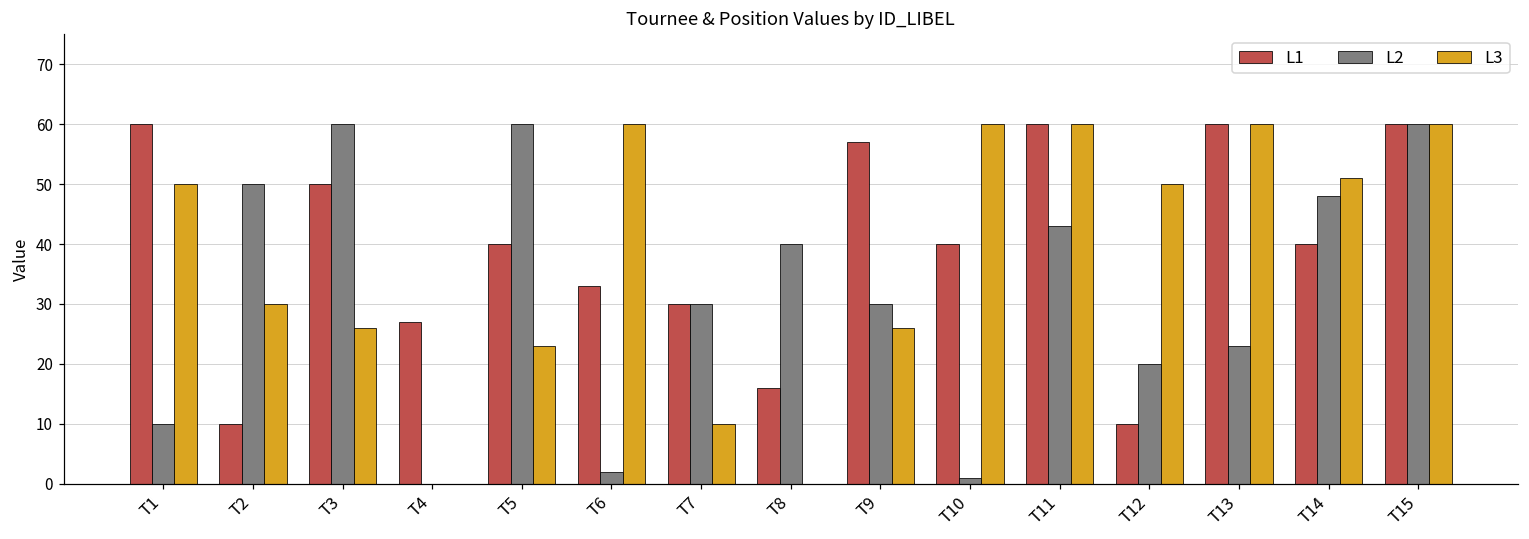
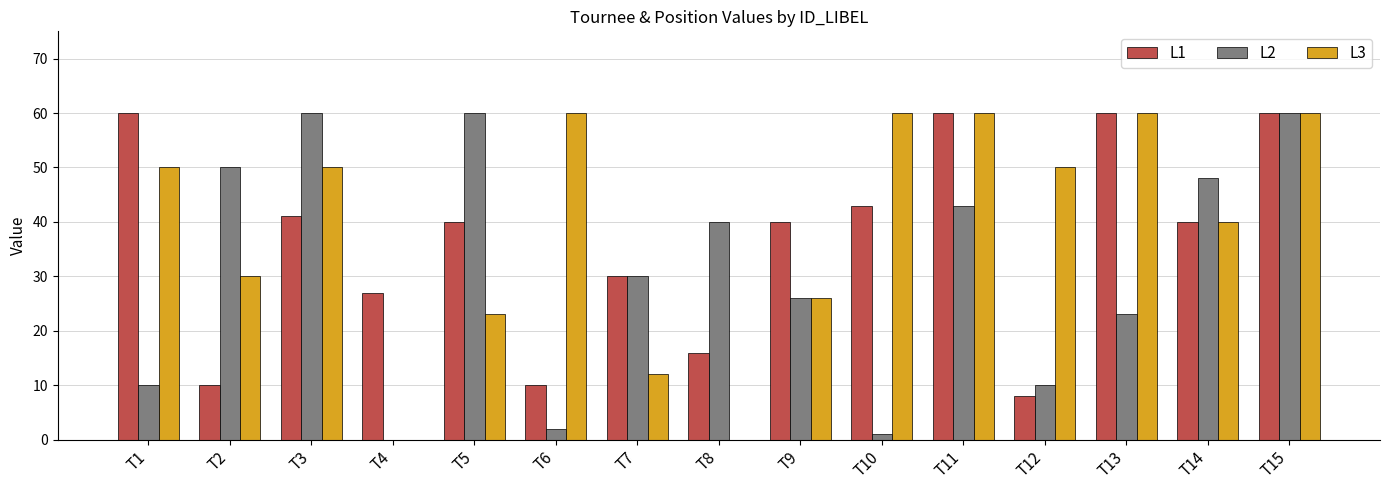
L1, T3: 50 -> 41
L3, T3: 26 -> 50
L1, T6: 33 -> 10
L3, T7: 10 -> 12
L1, T9: 57 -> 40
L2, T9: 30 -> 26
L1, T10: 40 -> 43
L1, T12: 10 -> 8
L2, T12: 20 -> 10
L3, T14: 51 -> 40
